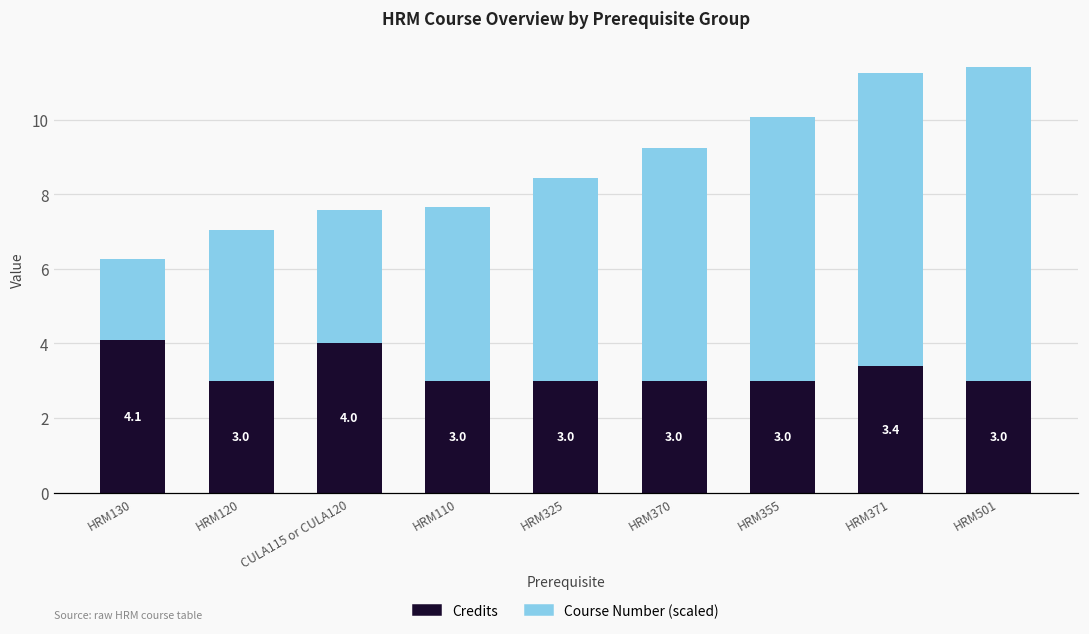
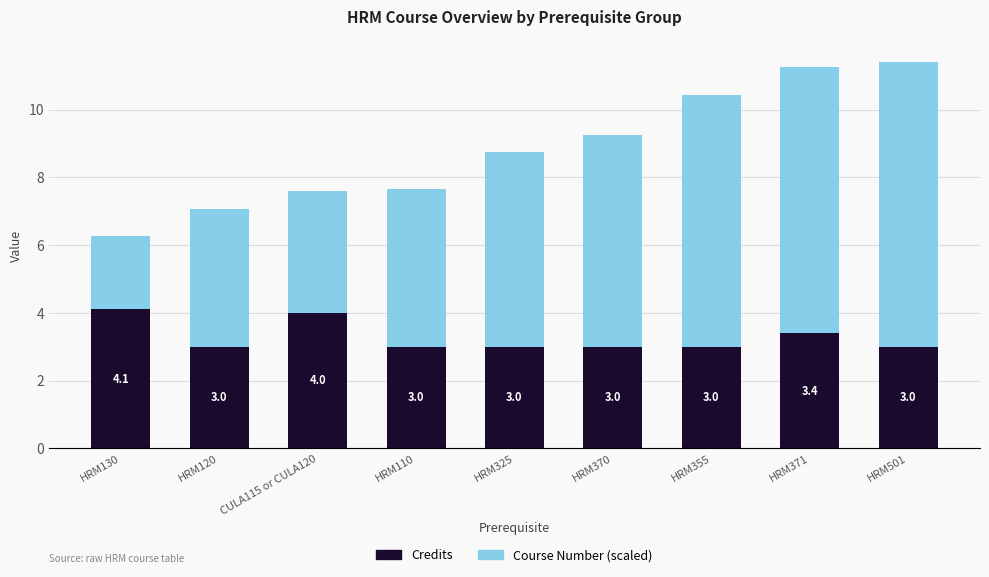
Course Number (scaled), HRM325: 5.4 -> 5.7
Course Number (scaled), HRM355: 7.1 -> 7.4
